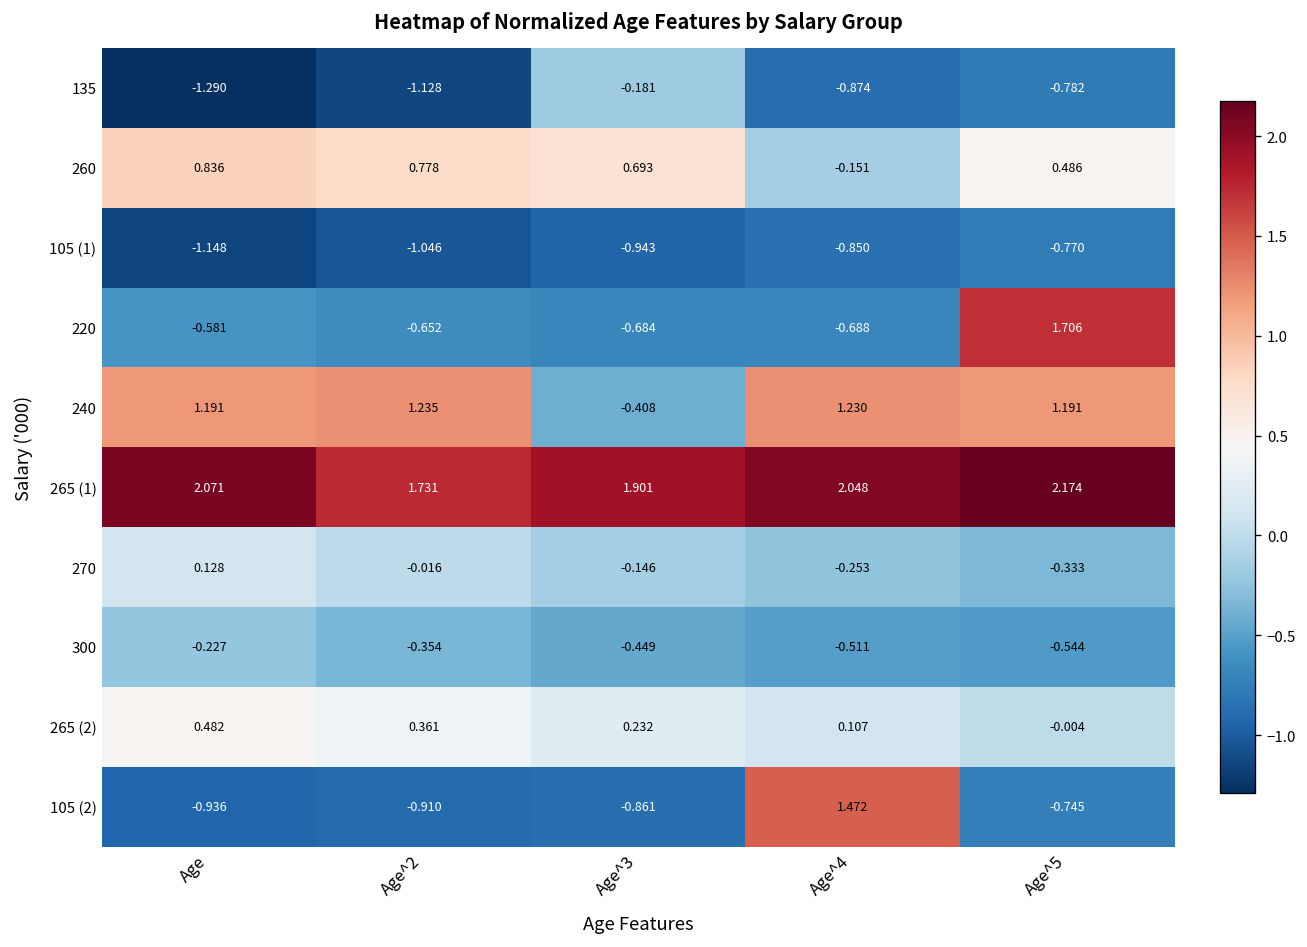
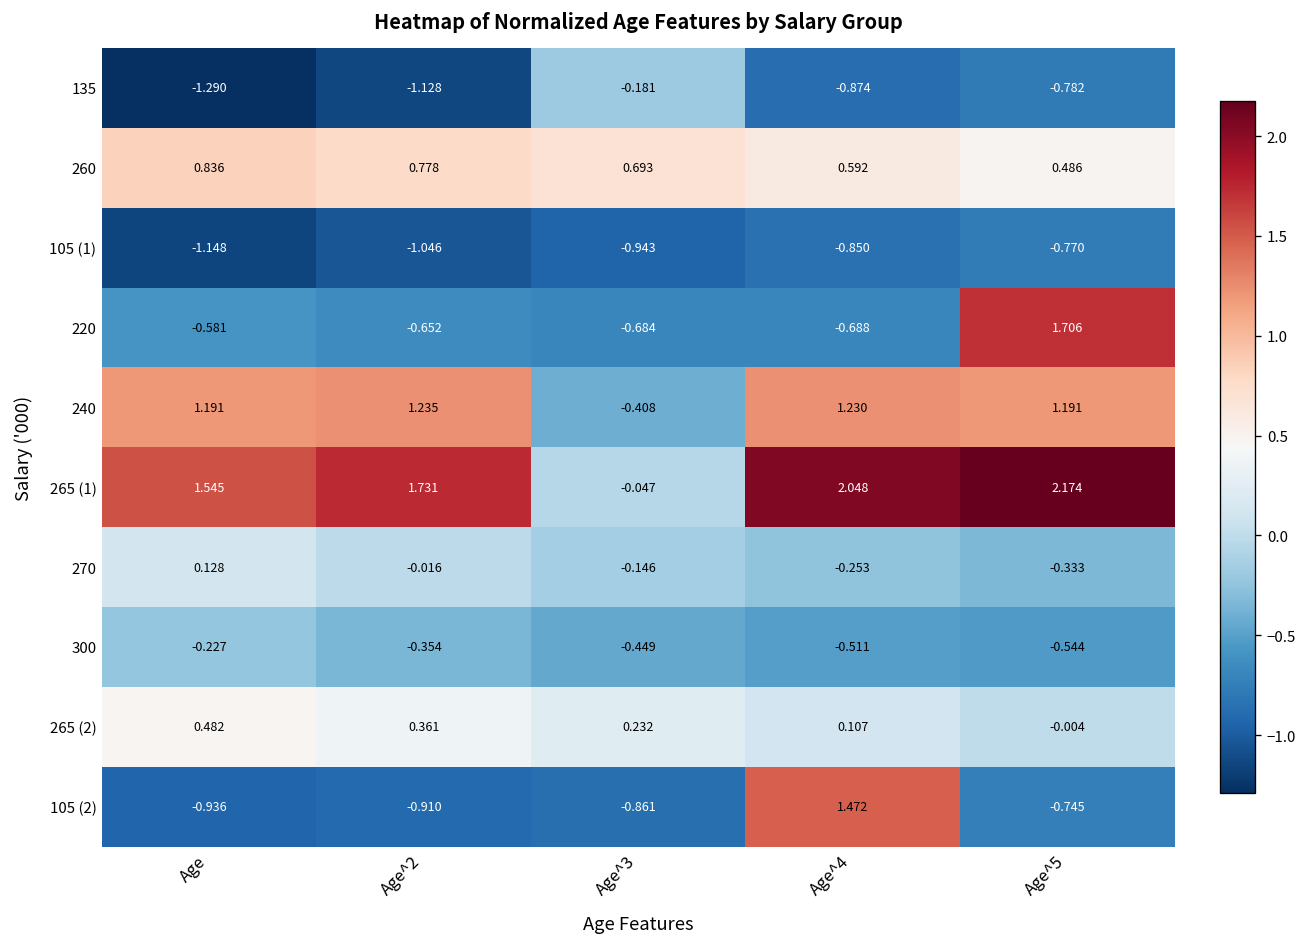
260, Age^4: -0.151 -> 0.592
265 (1), Age: 2.071 -> 1.545
265 (1), Age^3: 1.901 -> -0.047
